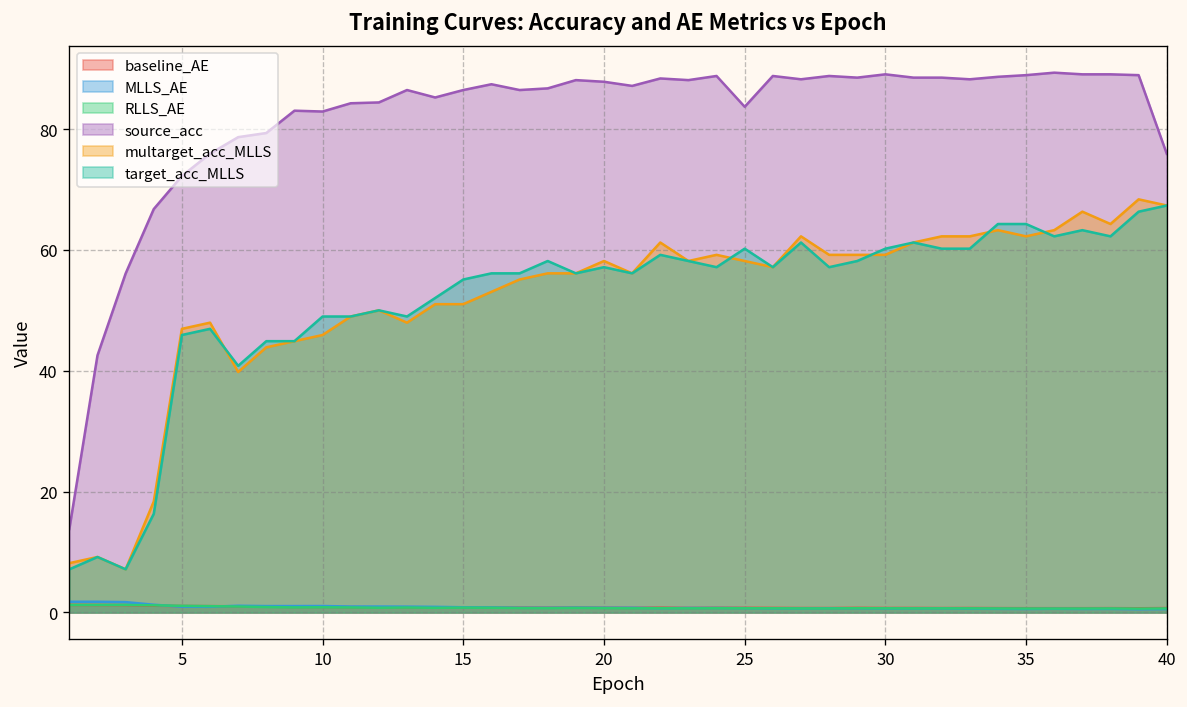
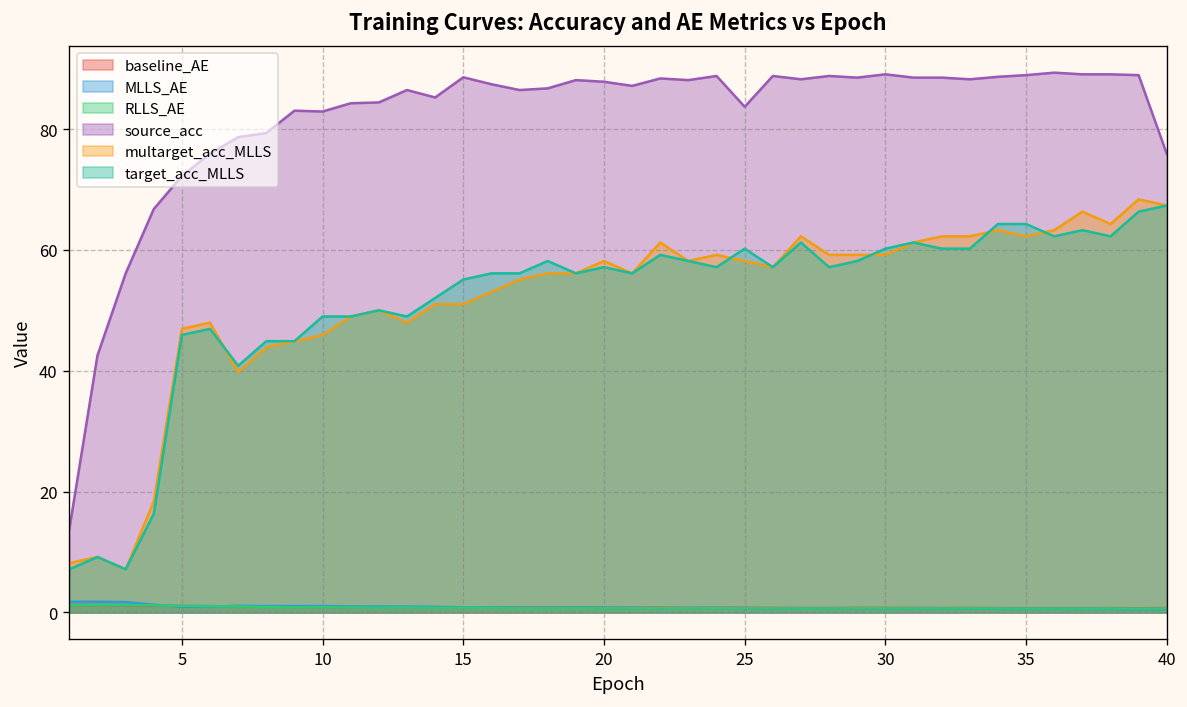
source_acc, 15: 86 -> 89
